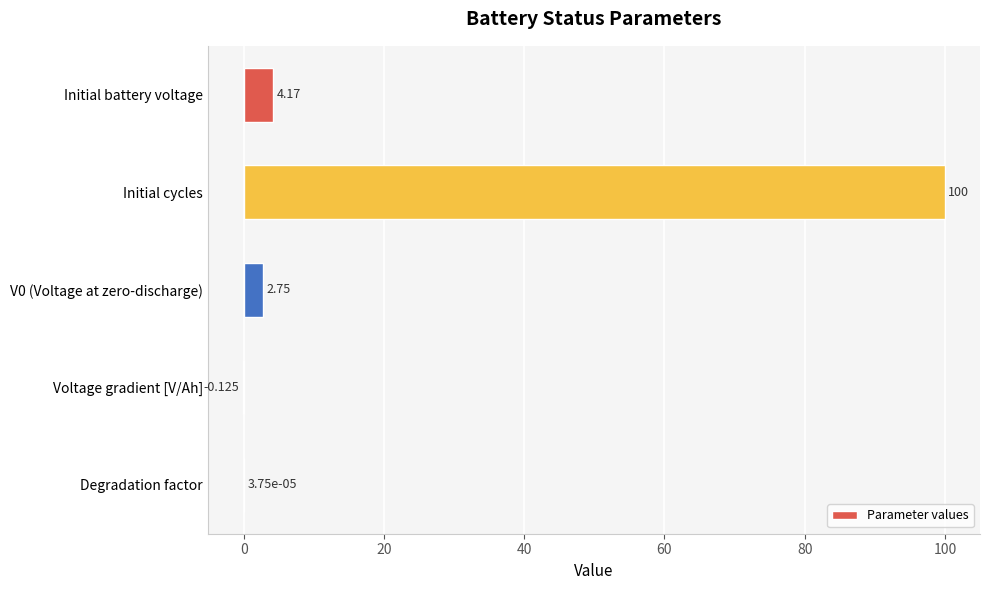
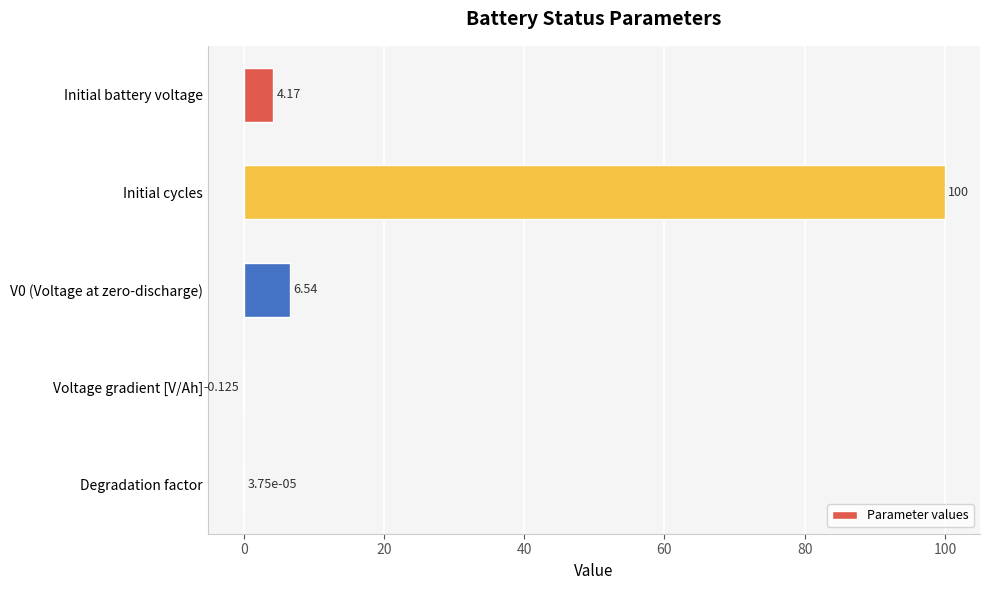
V0 (Voltage at zero-discharge): 2.75 -> 6.54
